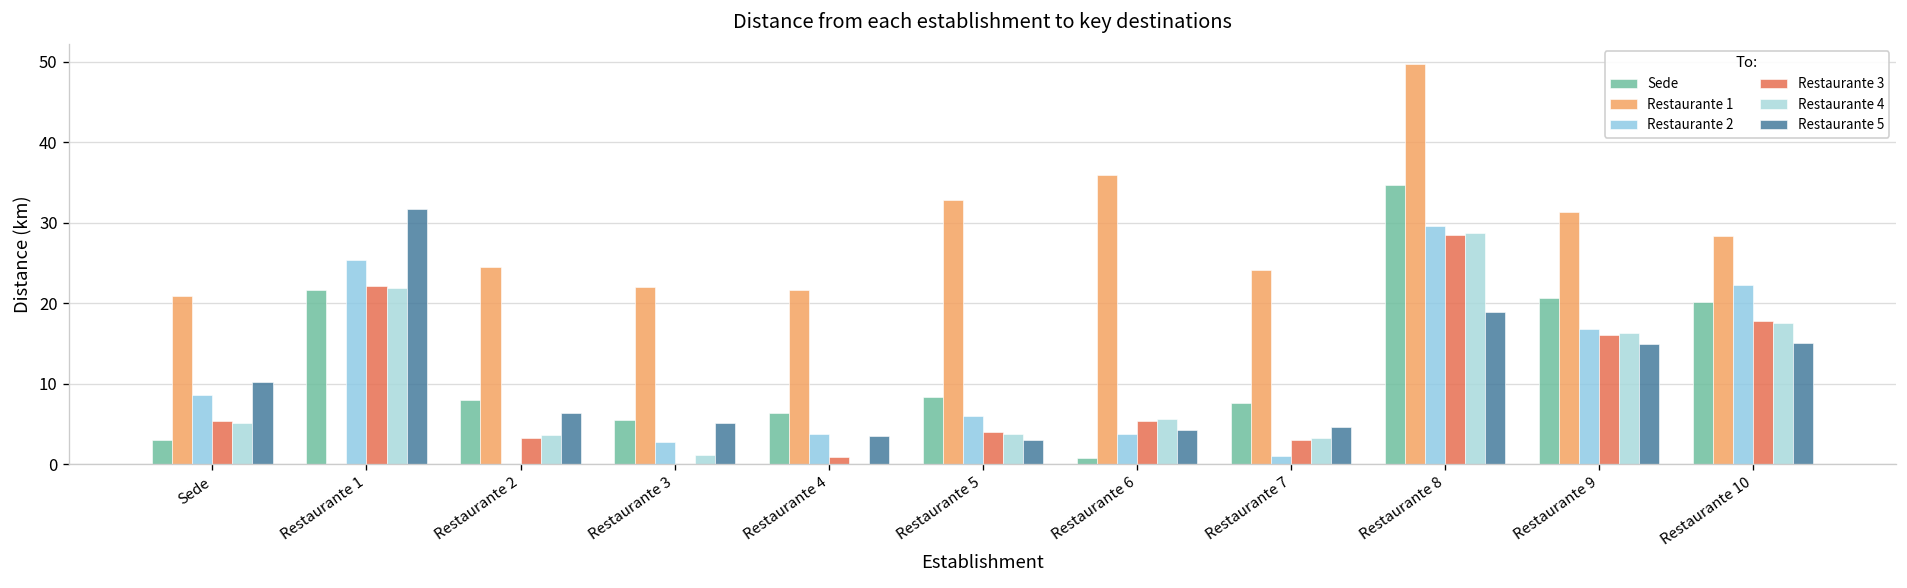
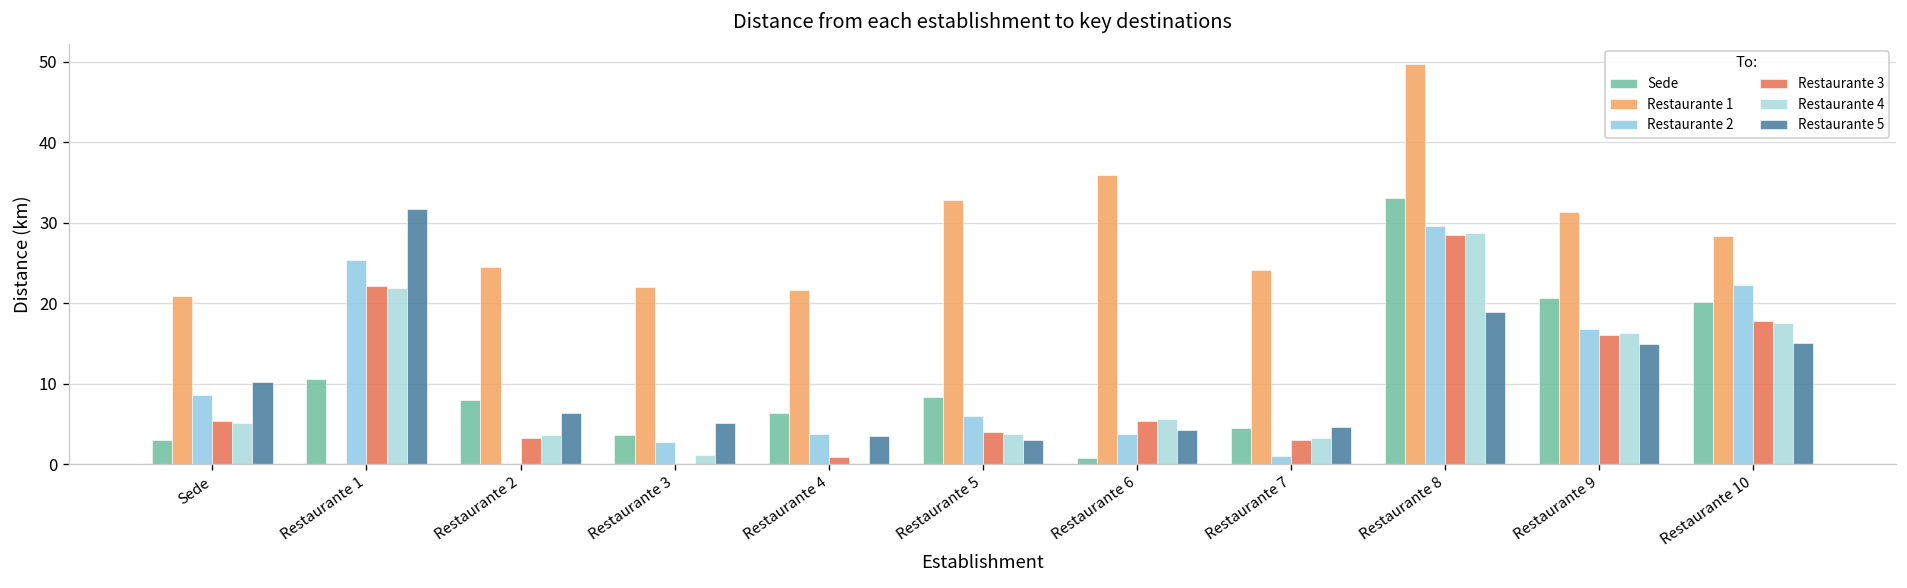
Sede, Restaurante 1: 22 -> 11
Sede, Restaurante 3: 5 -> 4
Sede, Restaurante 7: 8 -> 4
Sede, Restaurante 8: 35 -> 33
